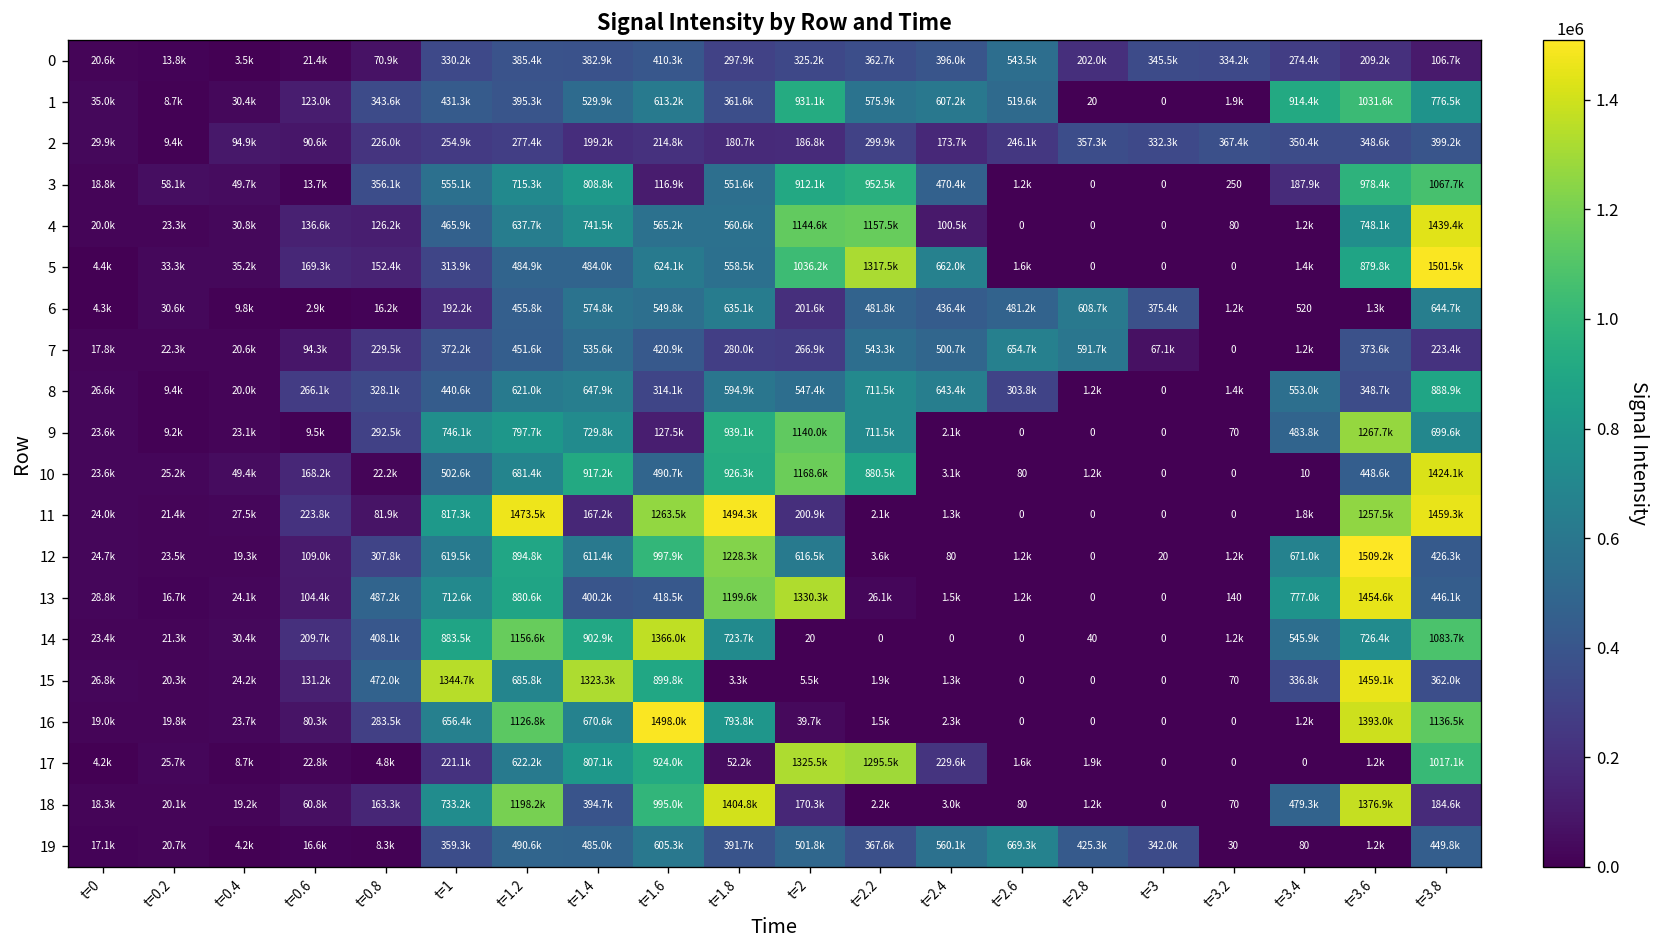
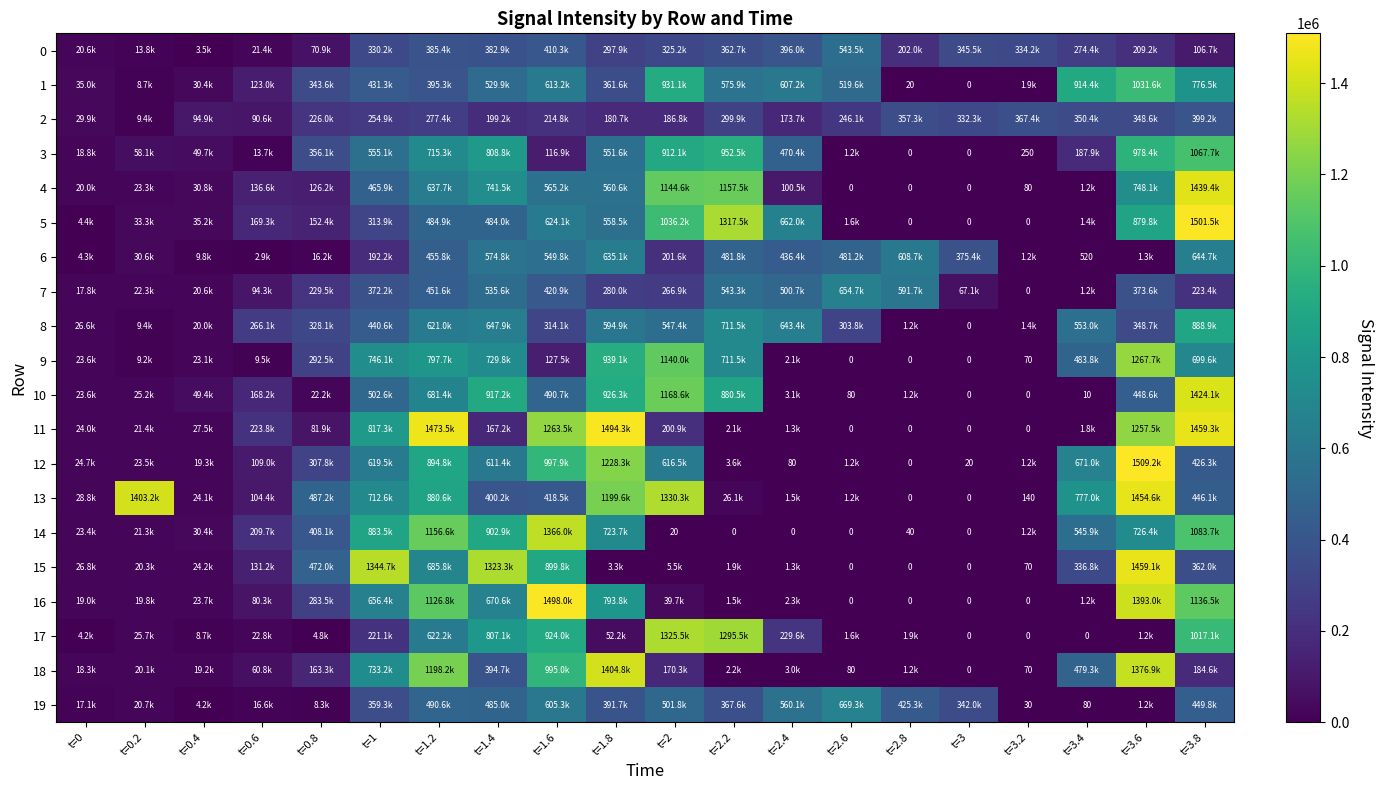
13, t=0.2: 16.7k -> 1403.2k
